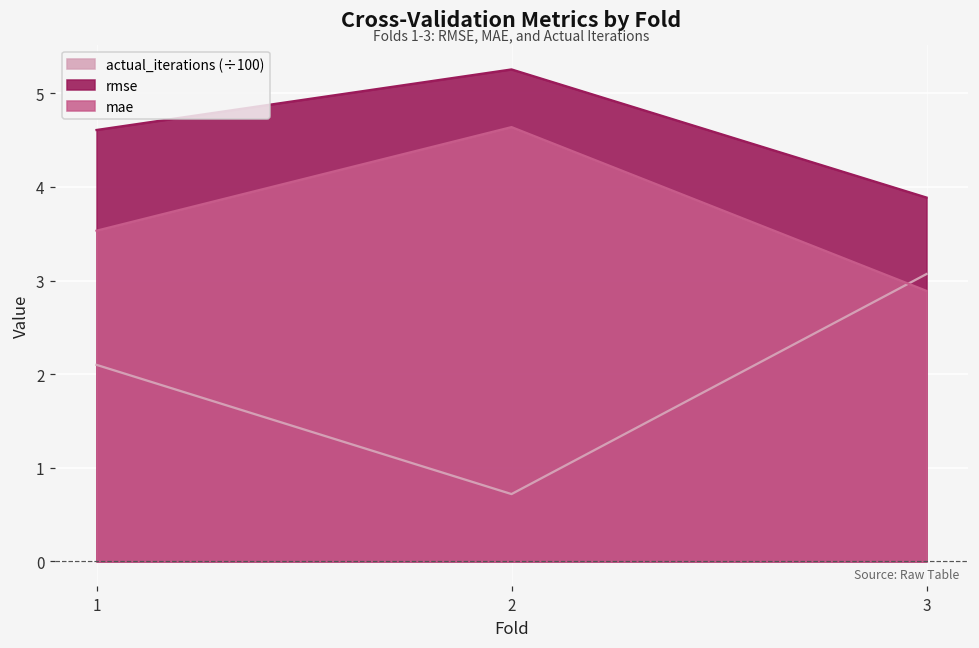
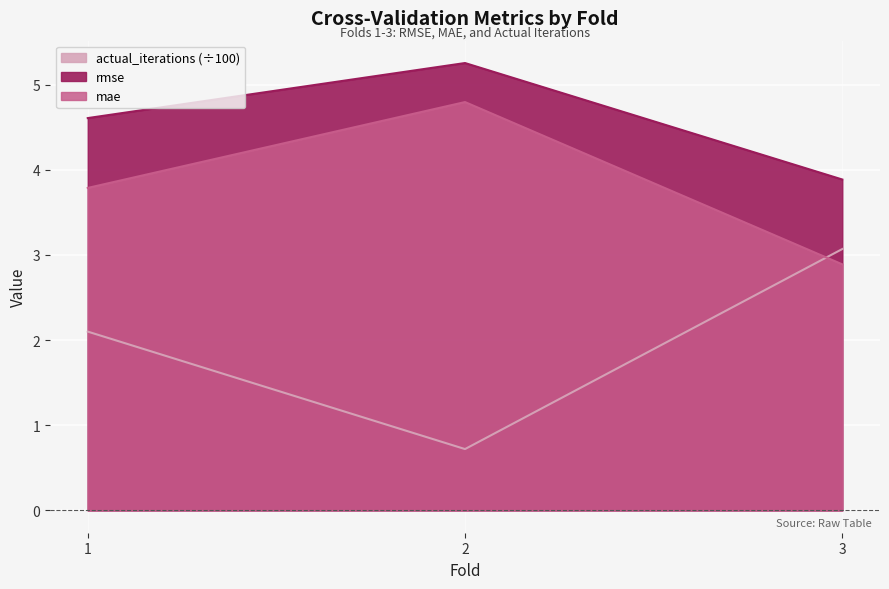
mae, 1: 3.5 -> 3.8
mae, 2: 4.6 -> 4.8
